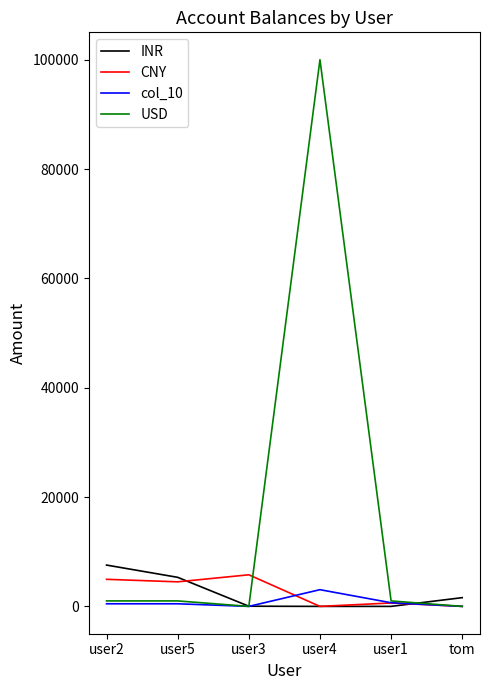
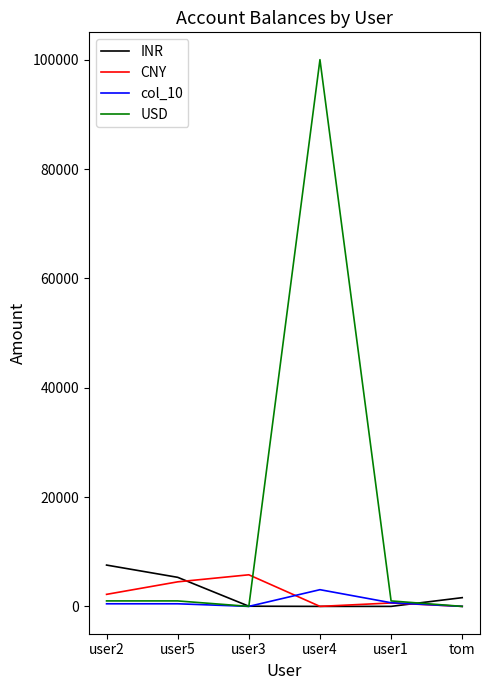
CNY, user2: 5000 -> 2000
